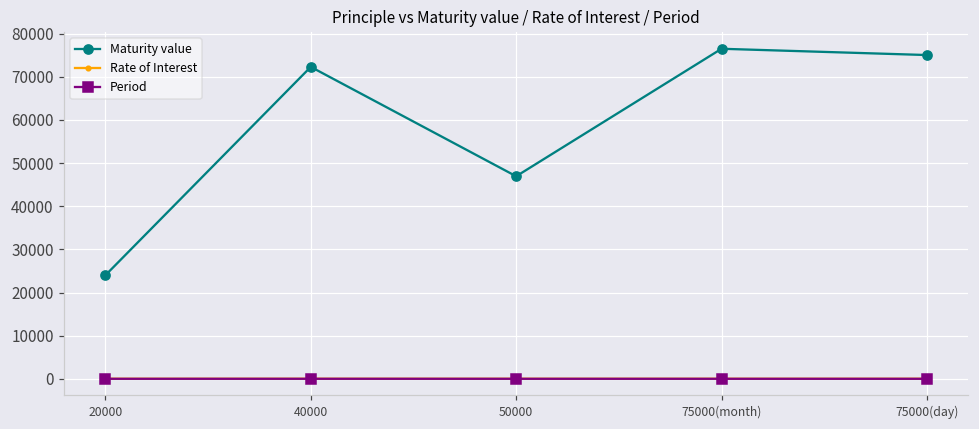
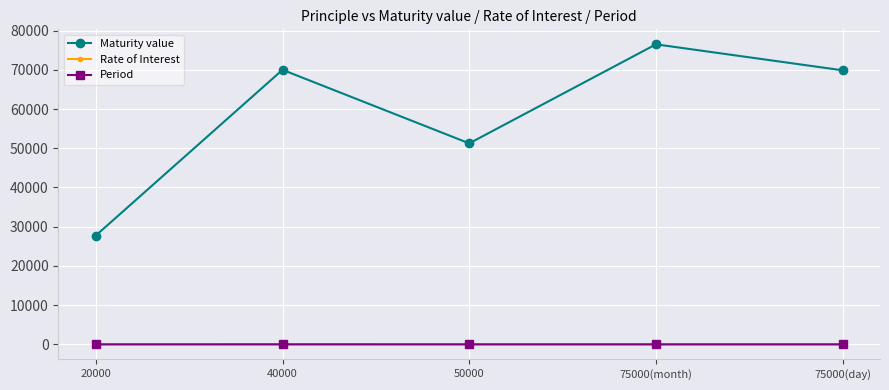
Maturity value, 20000: 24000 -> 28000
Maturity value, 40000: 72000 -> 70000
Maturity value, 50000: 47000 -> 51000
Maturity value, 75000(day): 75000 -> 70000
